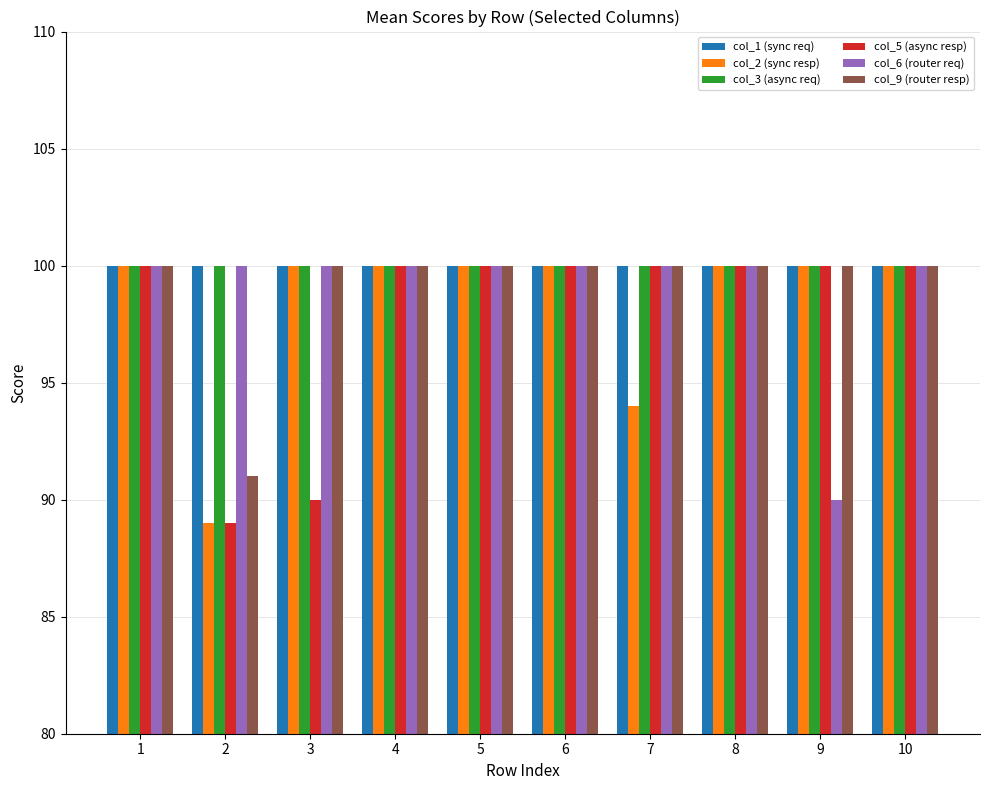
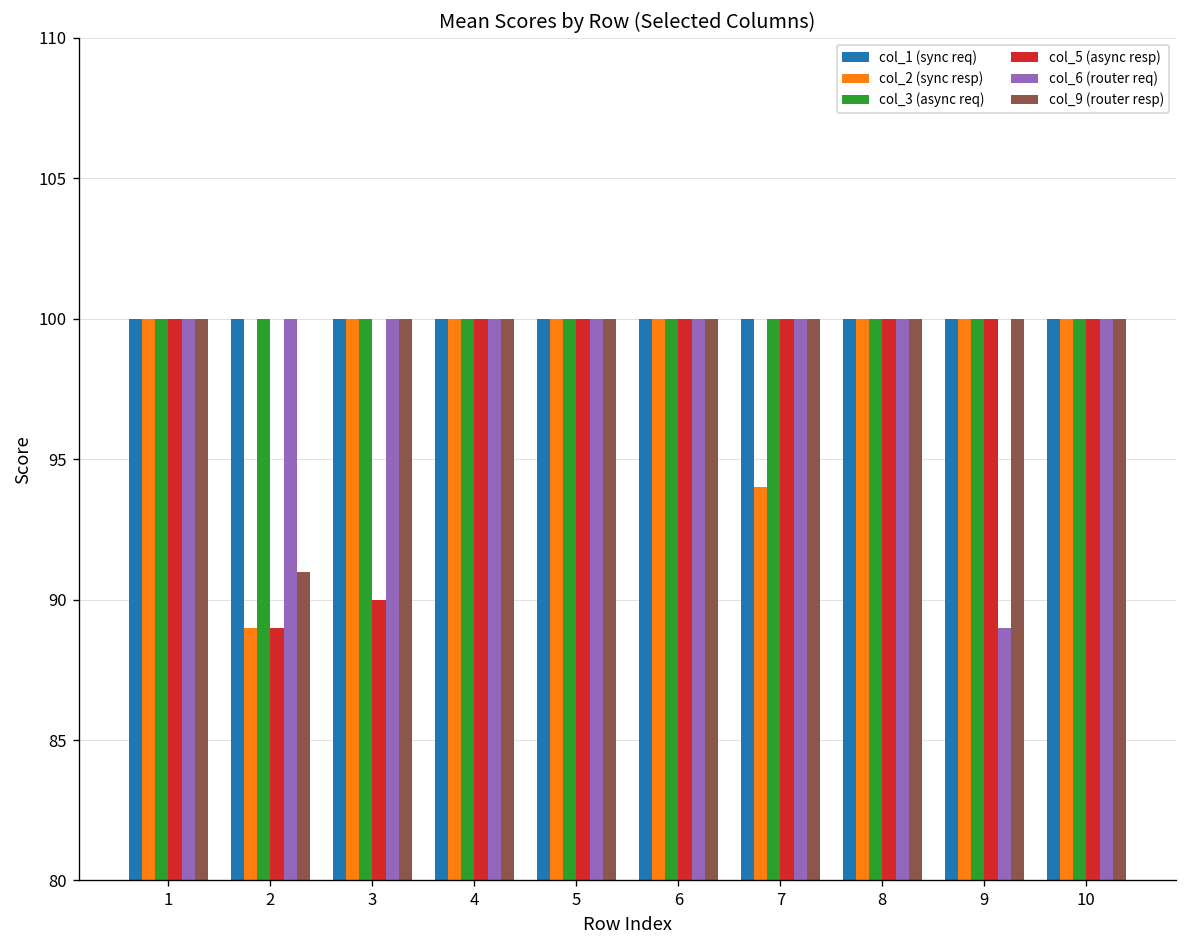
col_6 (router req), 9: 90 -> 89
